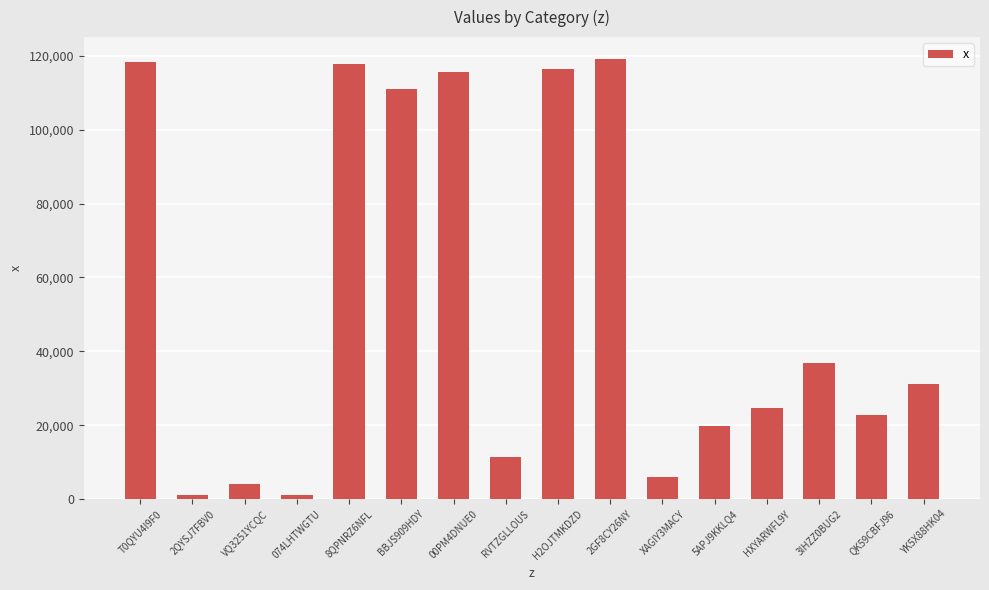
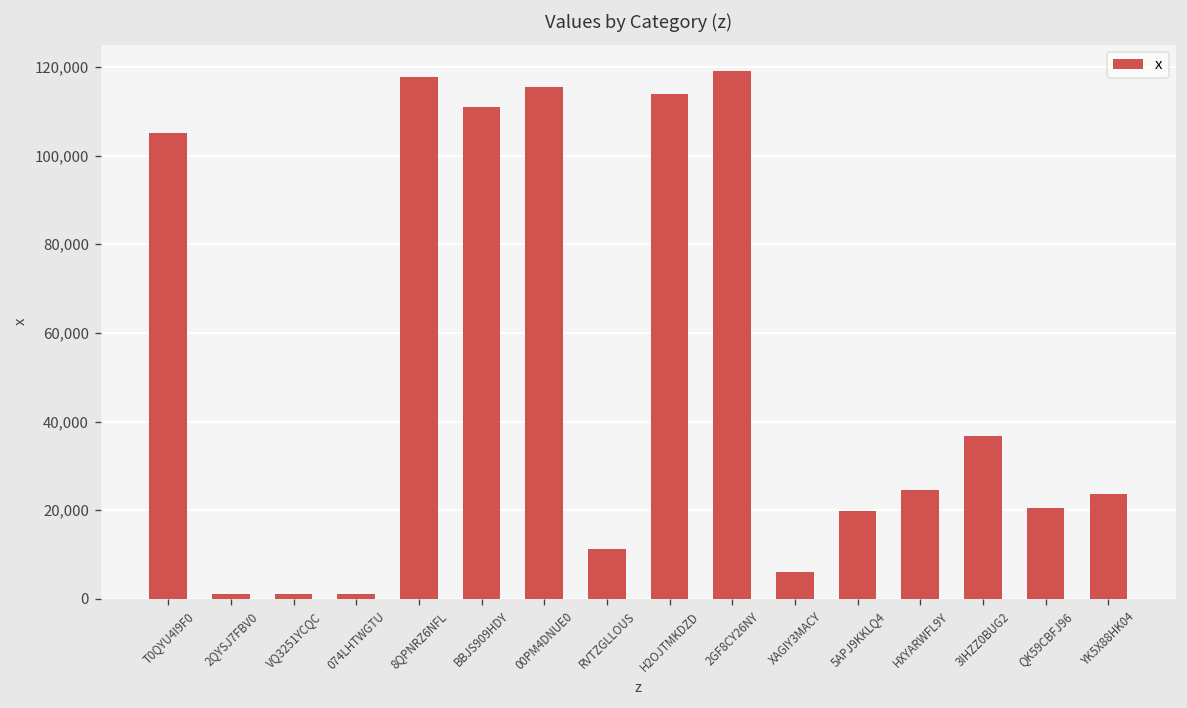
T0QYU4I9F0: 118,000 -> 105,000
VQ3251YCQC: 4,000 -> 1,000
H2OJTMKDZD: 116,000 -> 114,000
QK59CBFJ96: 23,000 -> 20,000
YK5X88HK04: 31,000 -> 24,000
